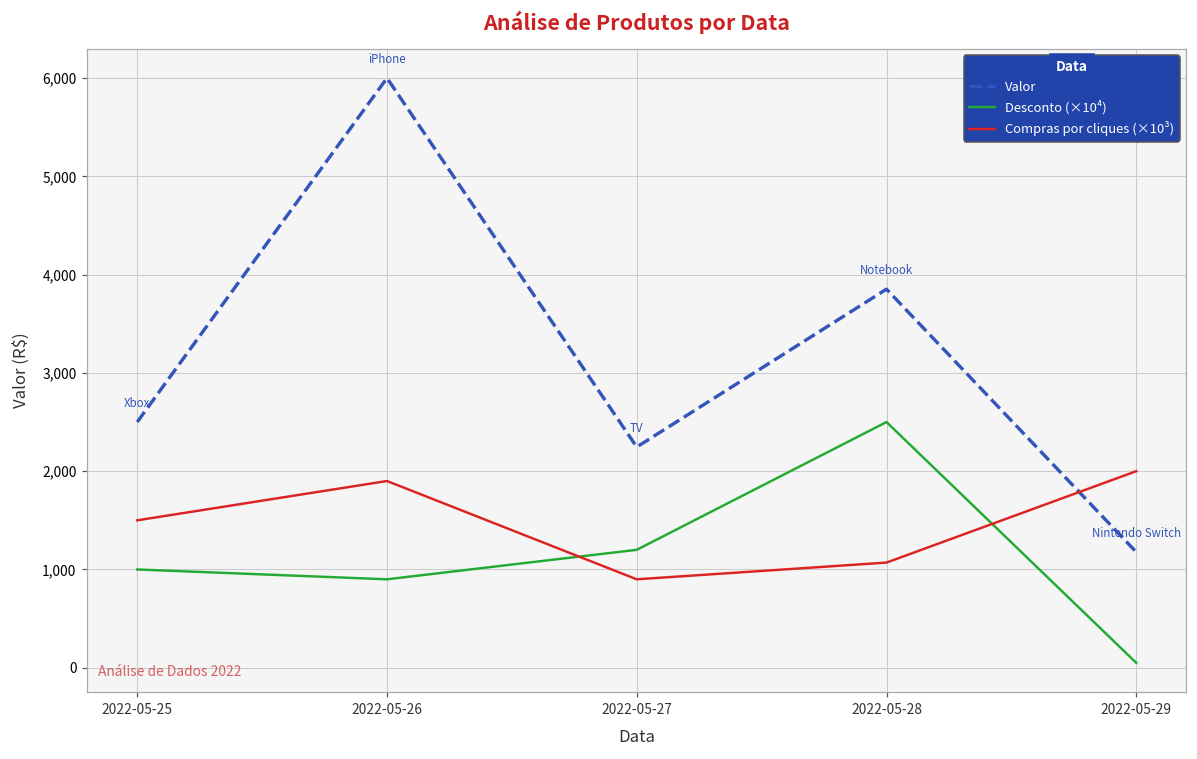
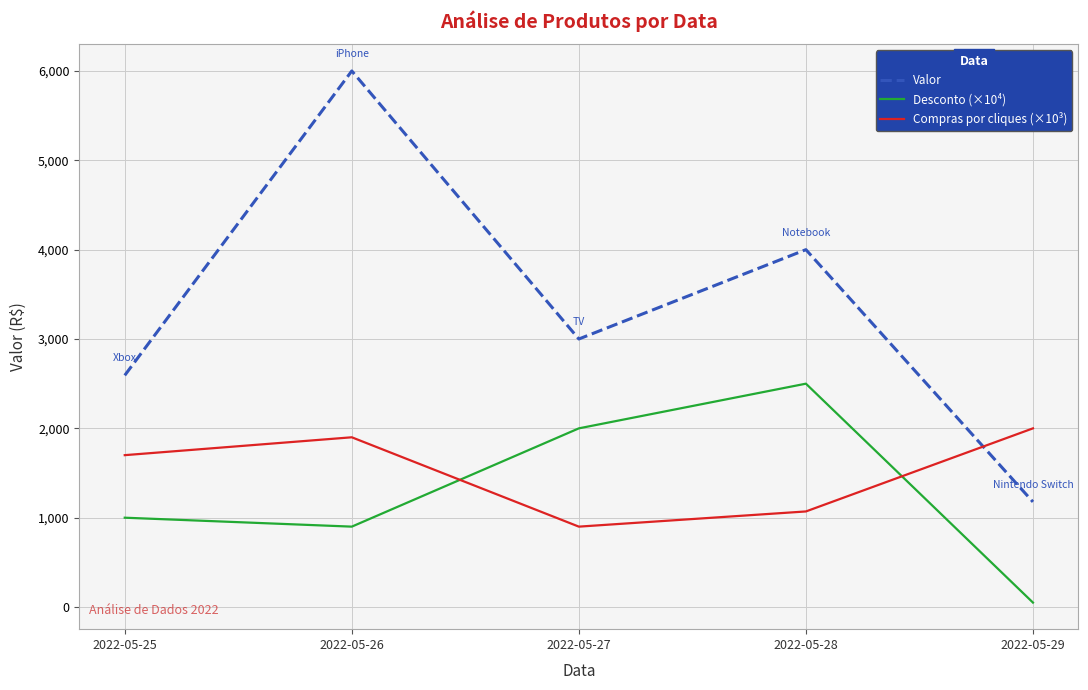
Valor, 2022-05-25: 2,500 -> 2,600
Compras por cliques (×10³), 2022-05-25: 1,500 -> 1,700
Valor, 2022-05-27: 2,200 -> 3,000
Desconto (×10⁴), 2022-05-27: 1,200 -> 2,000
Valor, 2022-05-28: 3,900 -> 4,000
